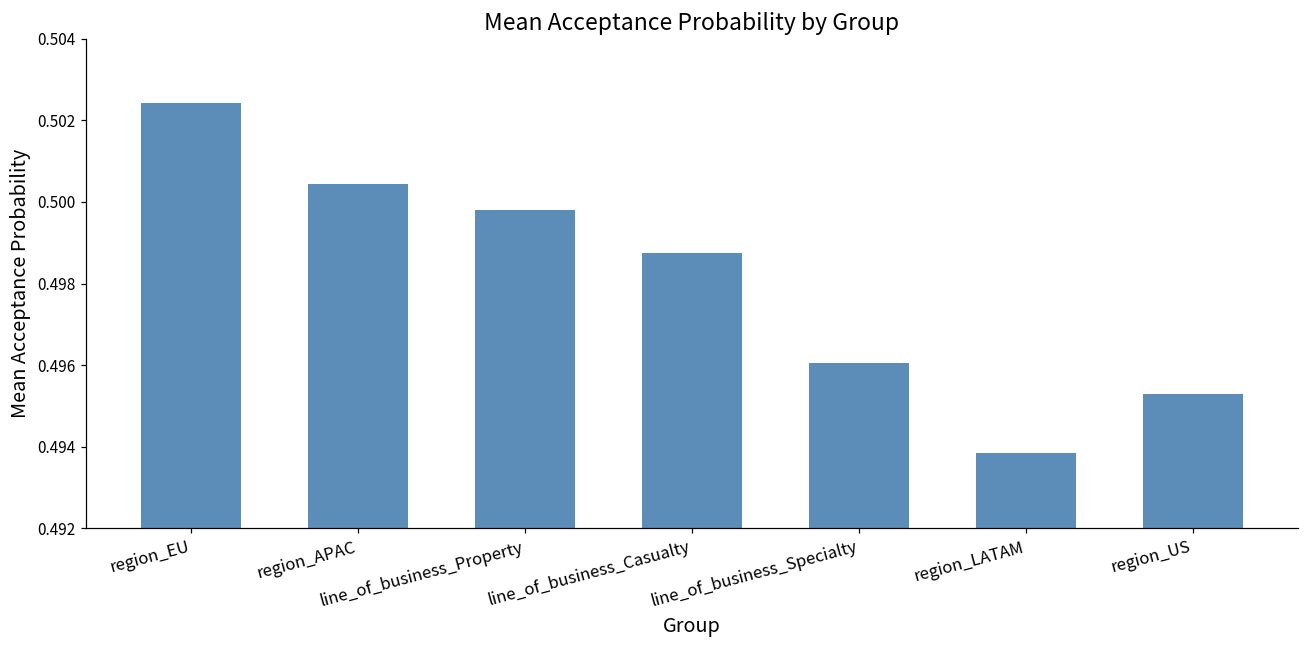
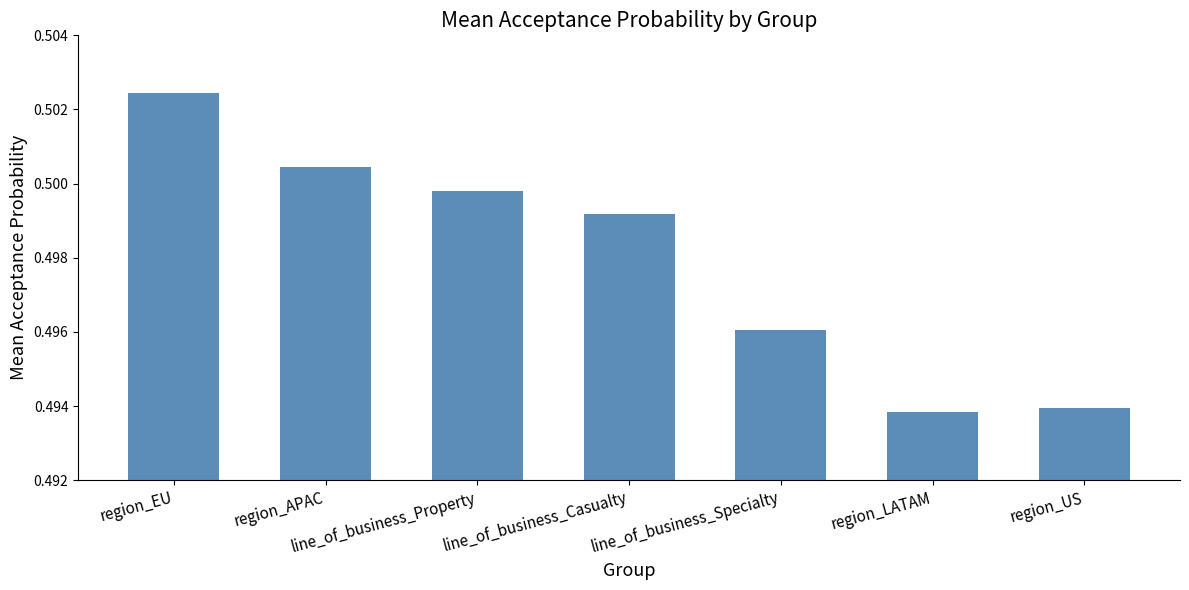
line_of_business_Casualty: 0.4987 -> 0.4992
region_US: 0.4953 -> 0.4939
